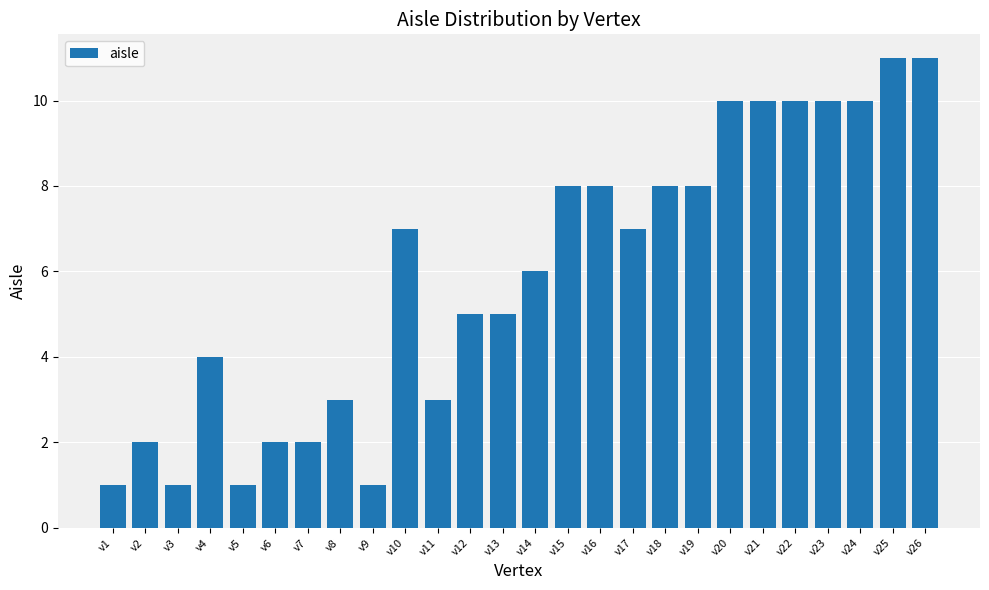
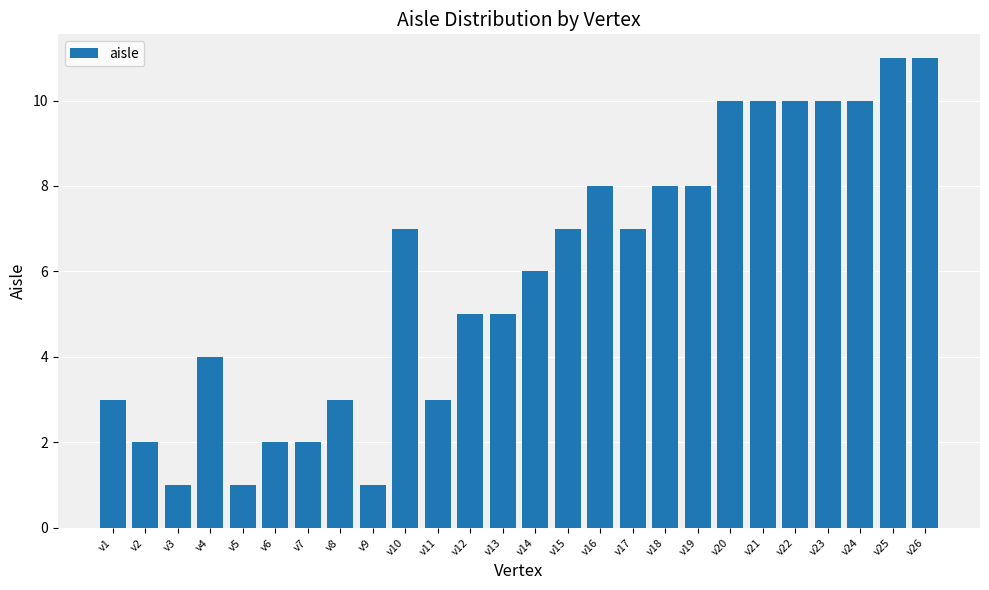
v1: 1 -> 3
v15: 8 -> 7
